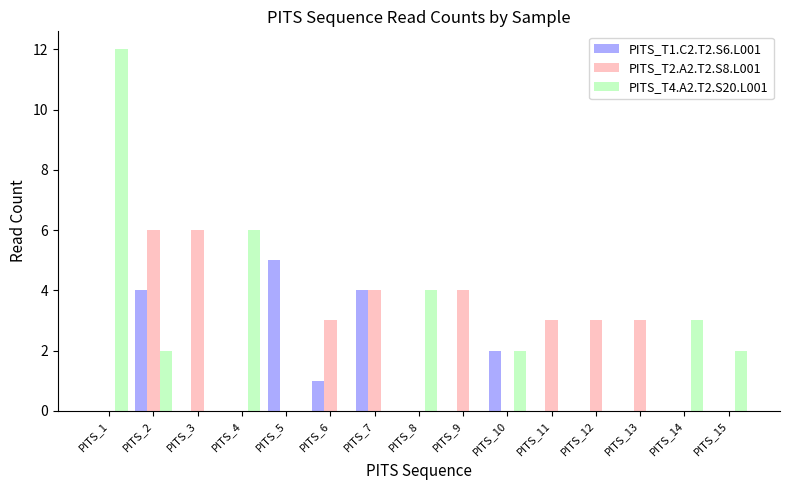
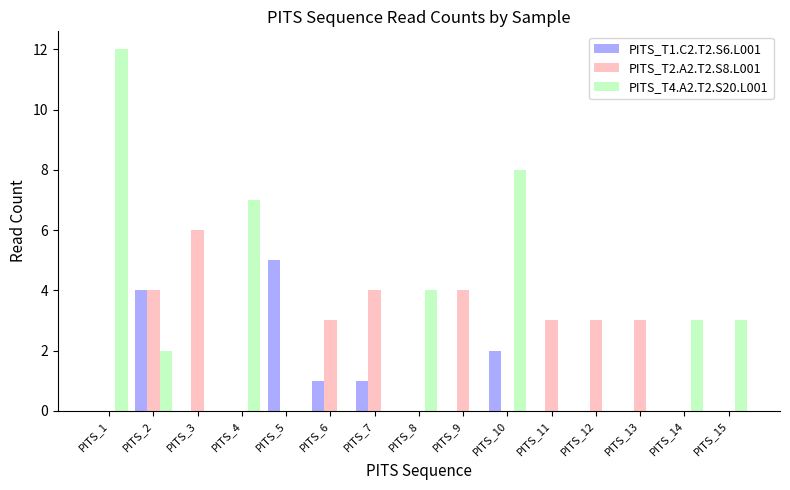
PITS_T2.A2.T2.S8.L001, PITS_2: 6 -> 4
PITS_T4.A2.T2.S20.L001, PITS_4: 6 -> 7
PITS_T1.C2.T2.S6.L001, PITS_7: 4 -> 1
PITS_T4.A2.T2.S20.L001, PITS_10: 2 -> 8
PITS_T4.A2.T2.S20.L001, PITS_15: 2 -> 3
